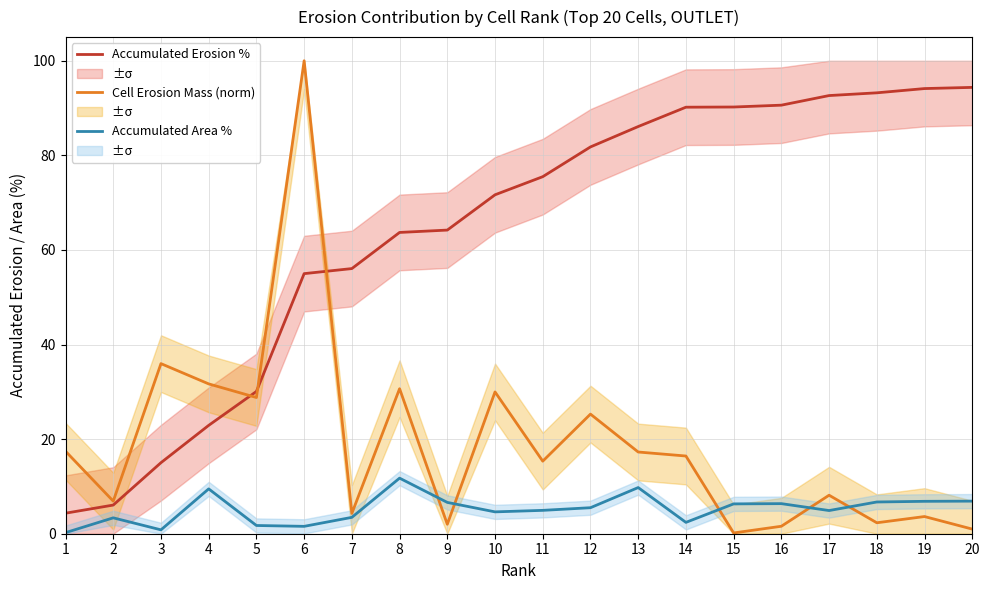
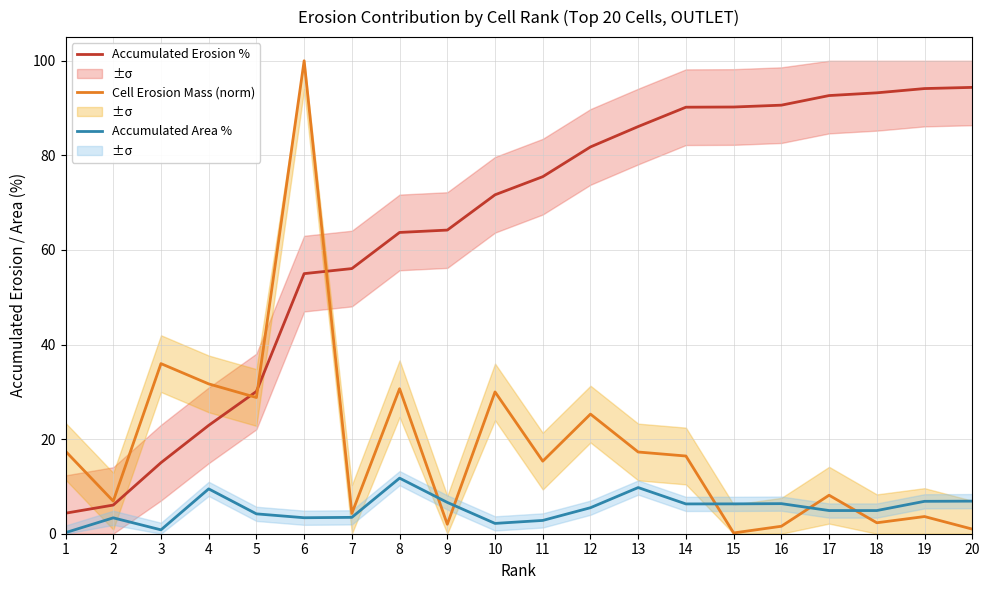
Accumulated Area %, 5: 2 -> 4
Accumulated Area %, 6: 2 -> 3
Accumulated Area %, 10: 5 -> 2
Accumulated Area %, 11: 5 -> 3
Accumulated Area %, 14: 2 -> 6
Accumulated Area %, 18: 7 -> 5
